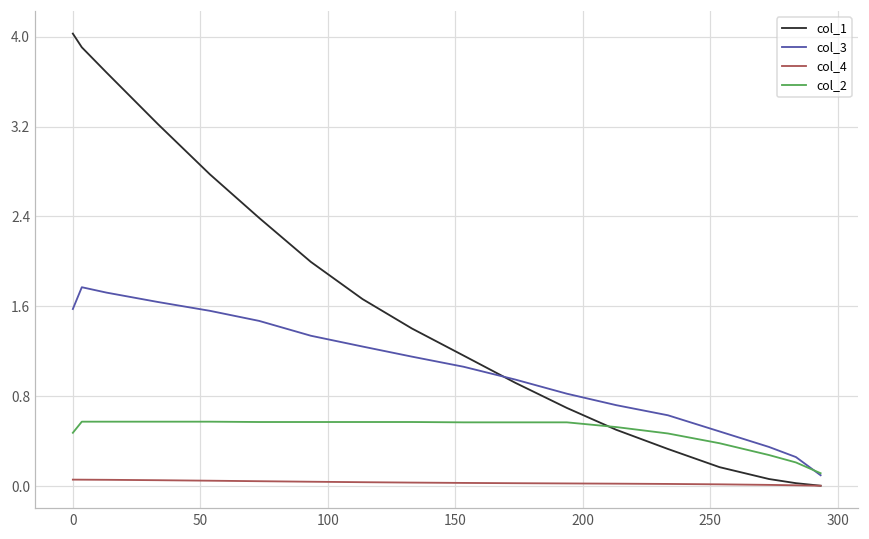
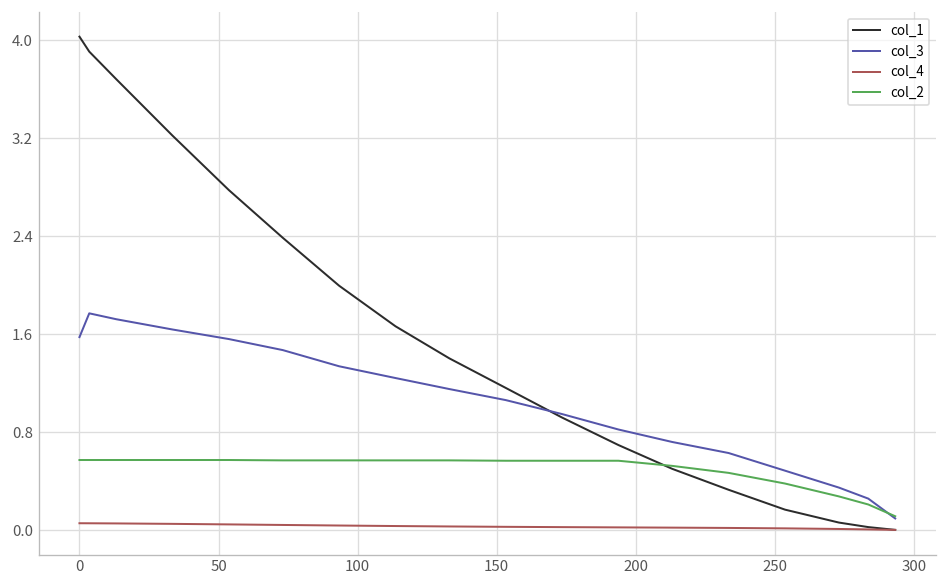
col_2, 0: 0.47 -> 0.57
